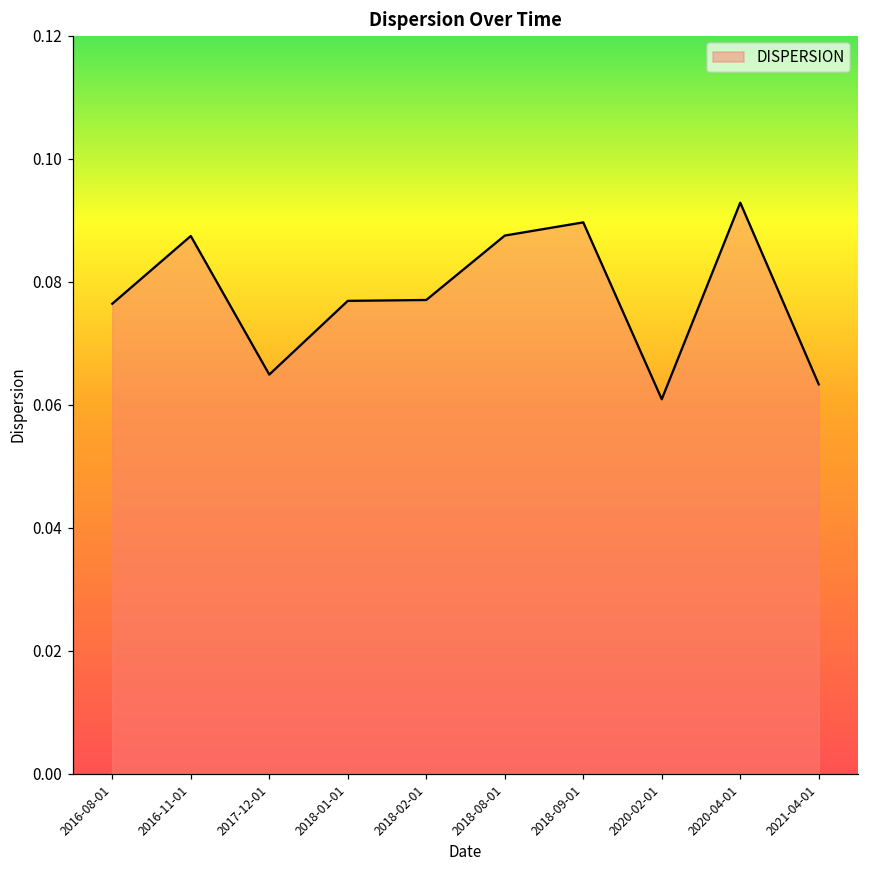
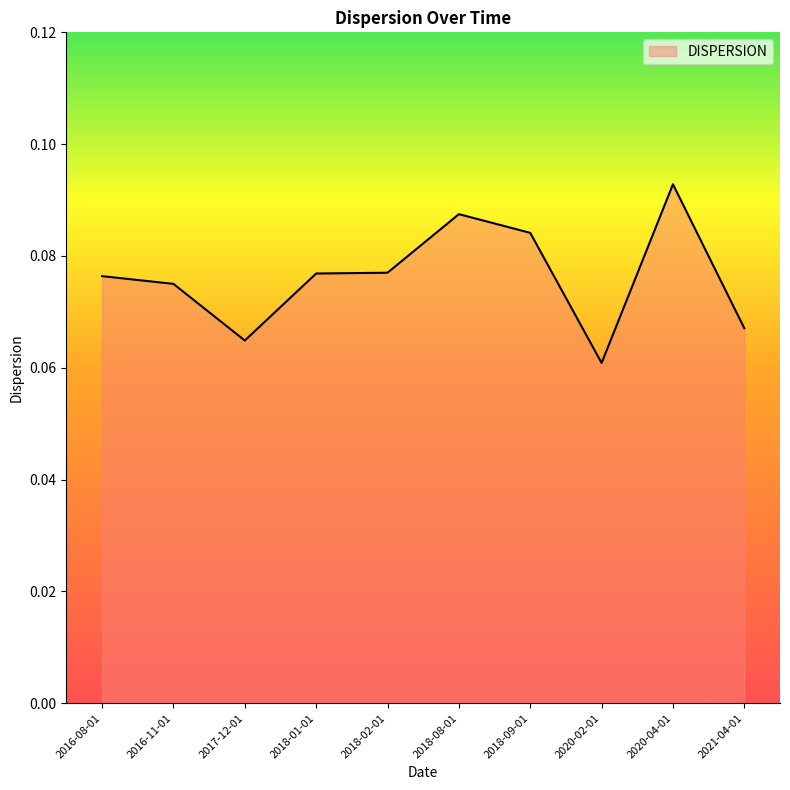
2016-11-01: 0.087 -> 0.075
2018-09-01: 0.090 -> 0.084
2021-04-01: 0.063 -> 0.067
